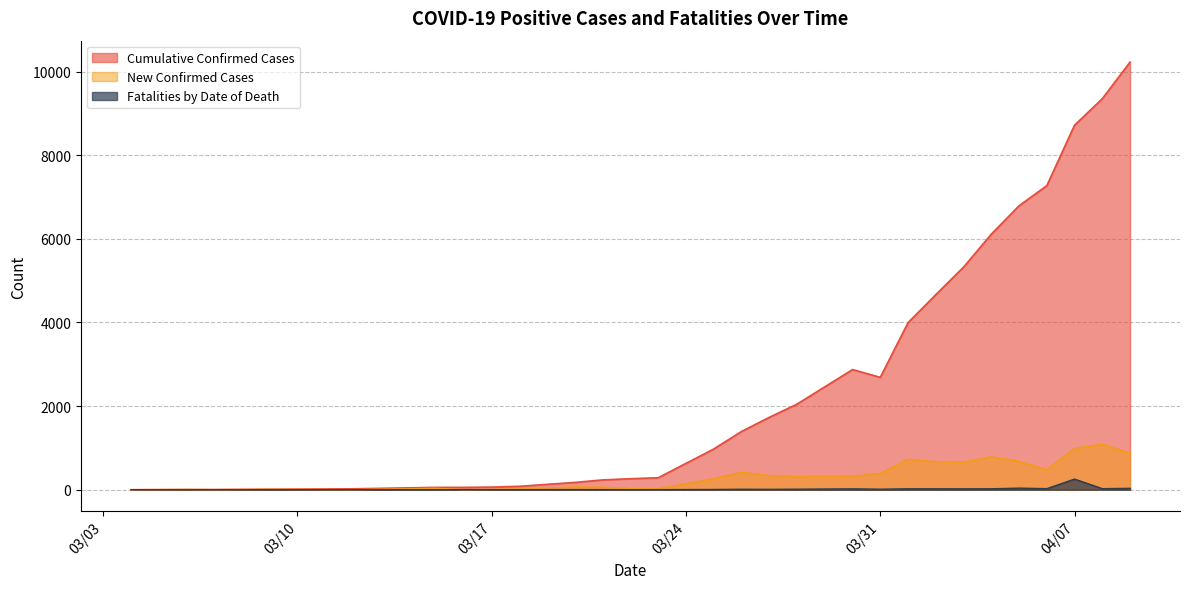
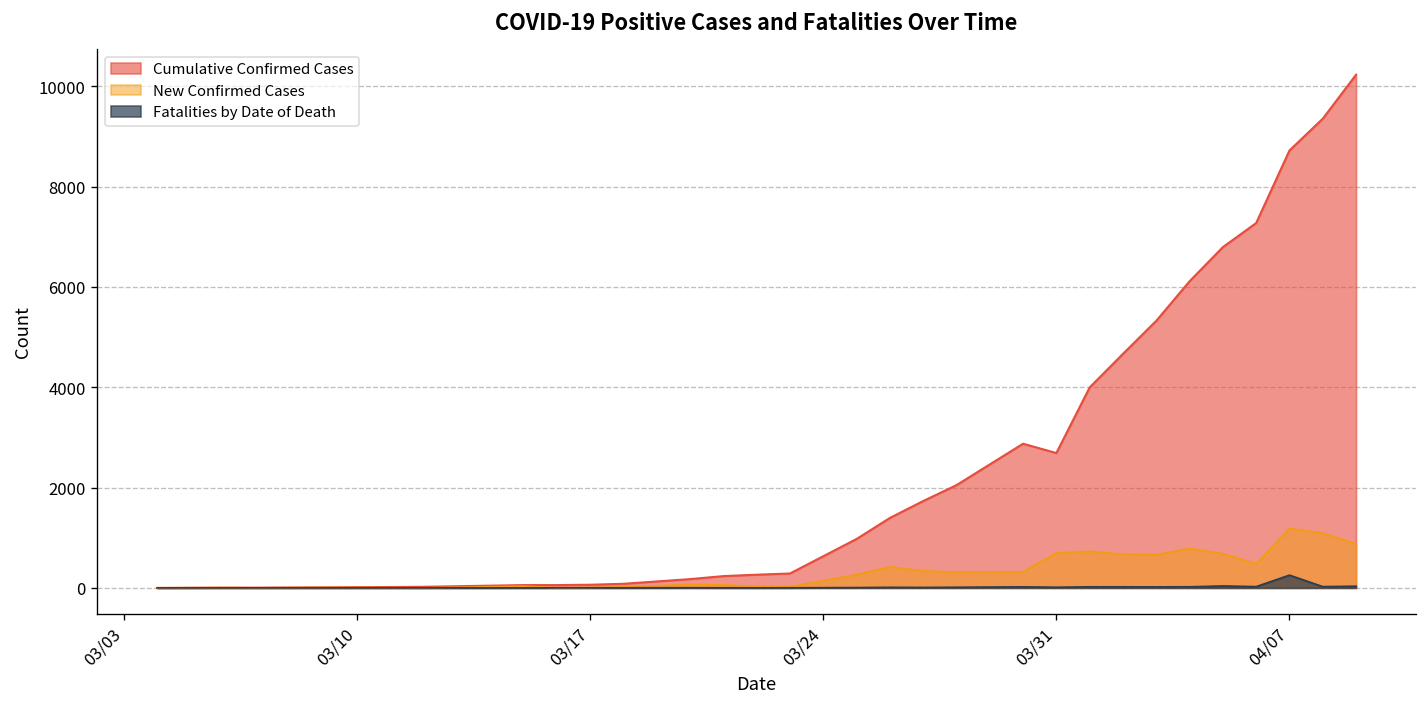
New Confirmed Cases, 03/31: 400 -> 700
New Confirmed Cases, 04/07: 1000 -> 1200
